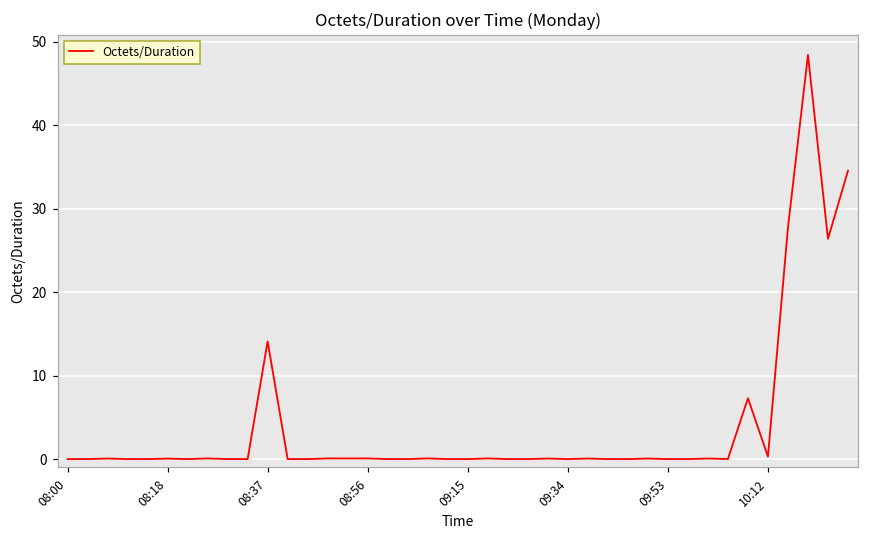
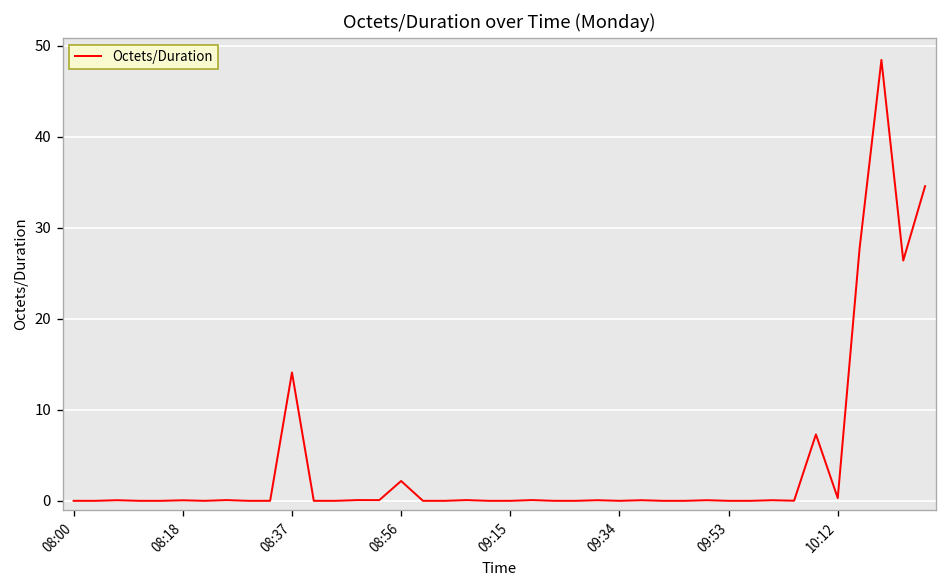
08:56: 0 -> 2
